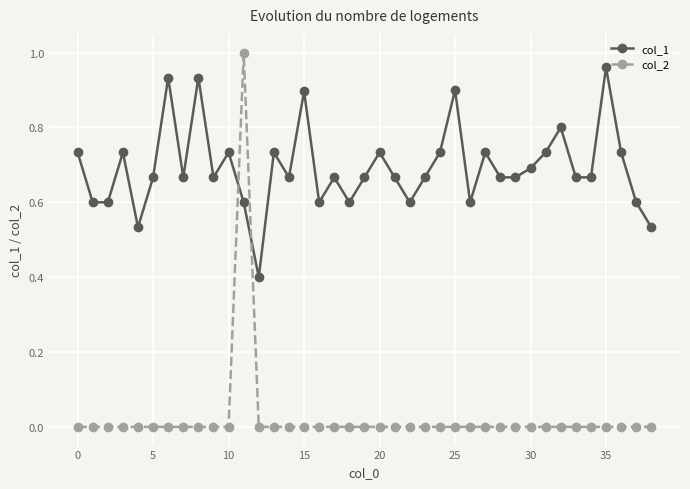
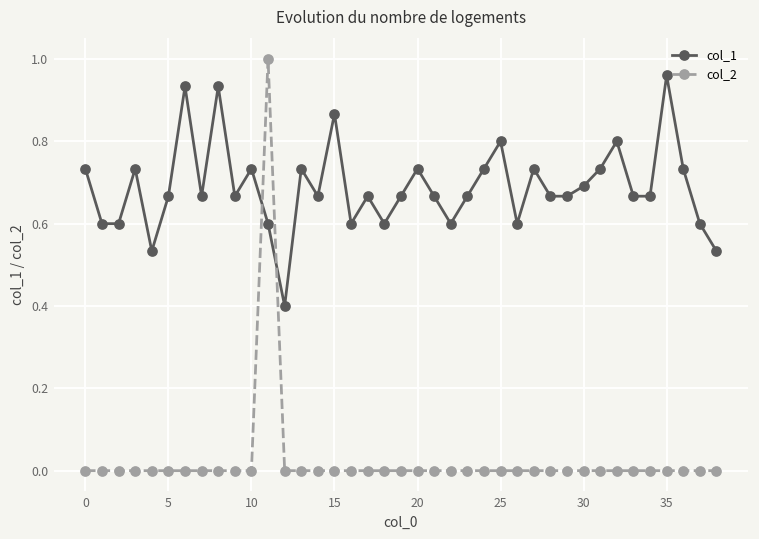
col_1, 15: 0.90 -> 0.87
col_1, 25: 0.9 -> 0.8
